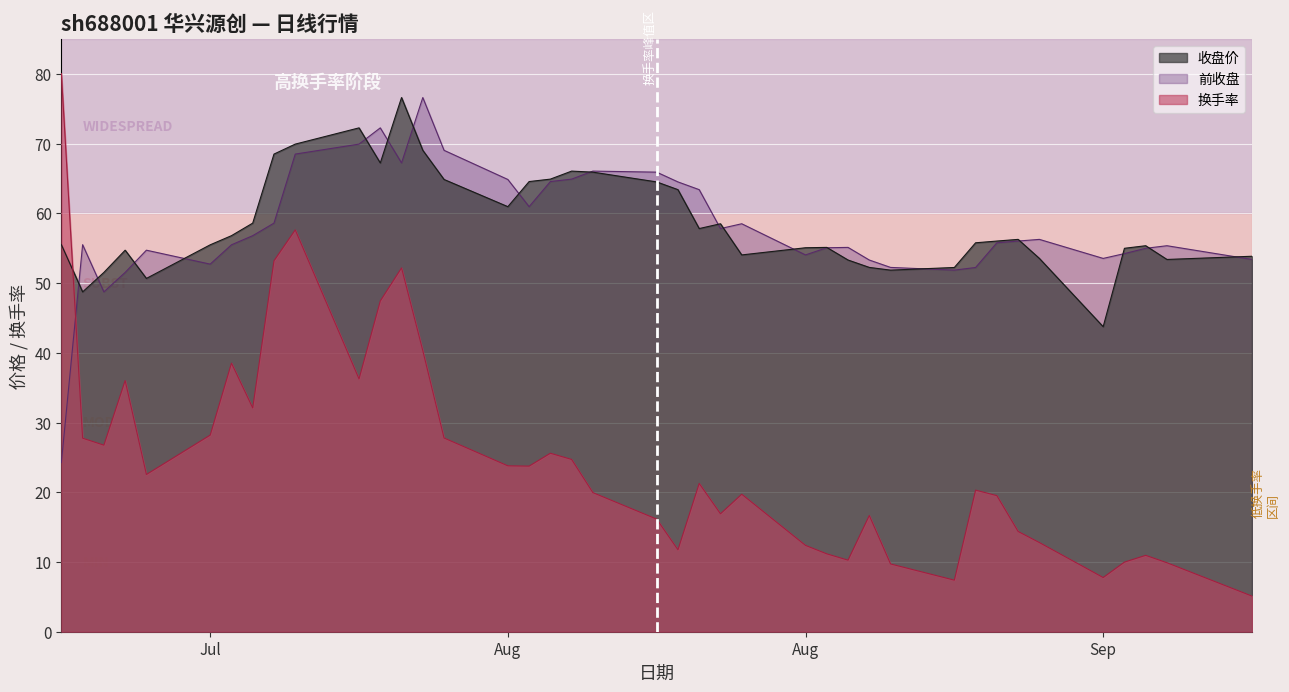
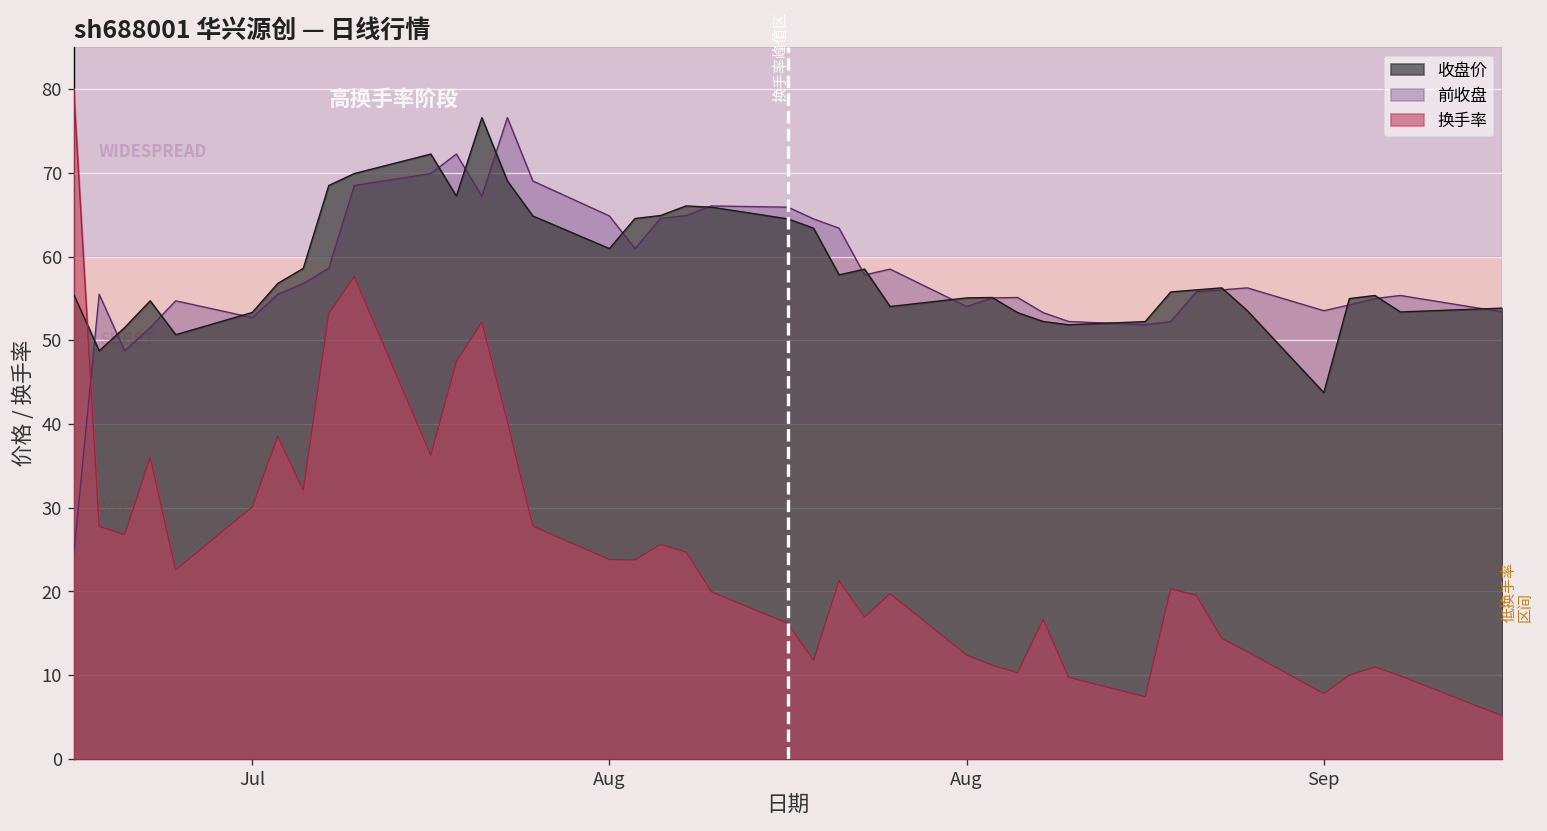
收盘价, Jul: 55 -> 53
换手率, Jul: 28 -> 30
